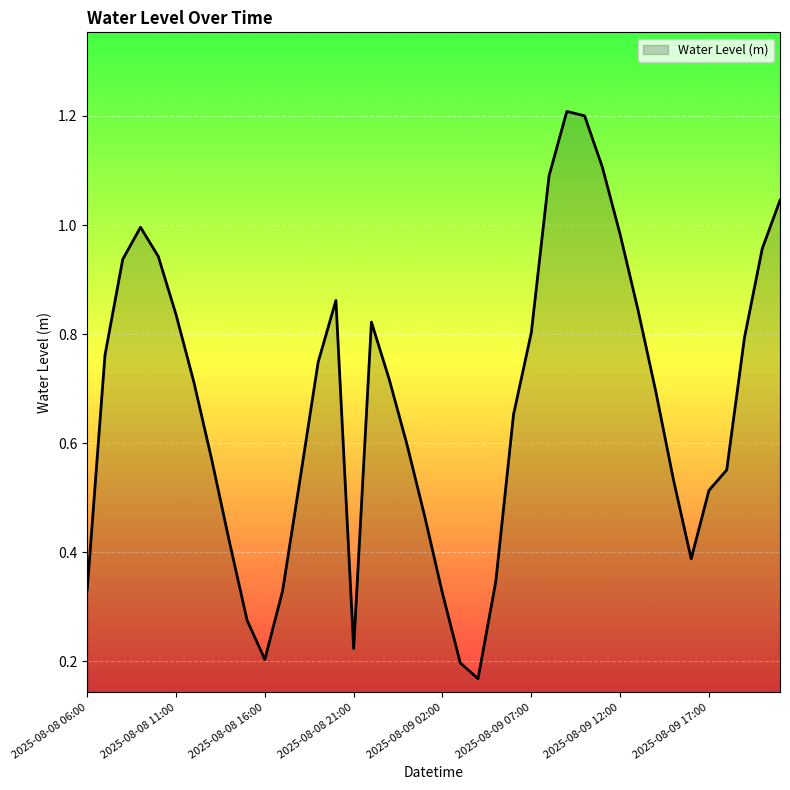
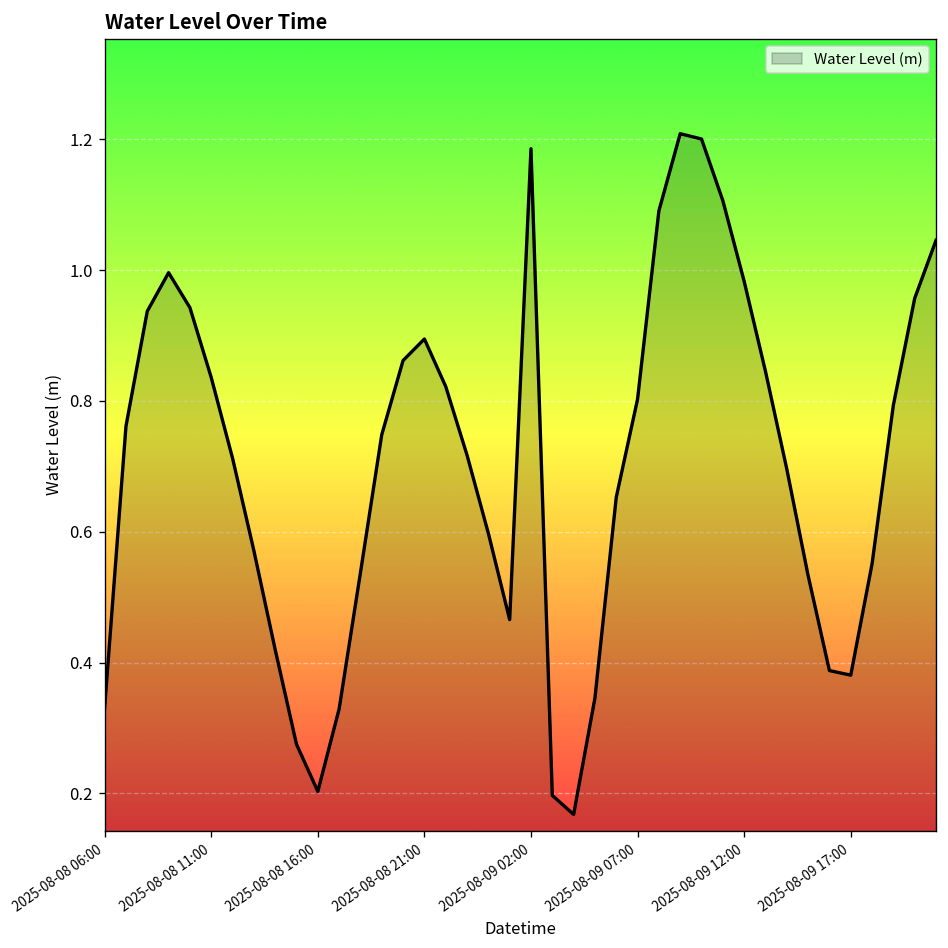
2025-08-08 21:00: 0.22 -> 0.89
2025-08-09 02:00: 0.32 -> 1.19
2025-08-09 17:00: 0.51 -> 0.38
